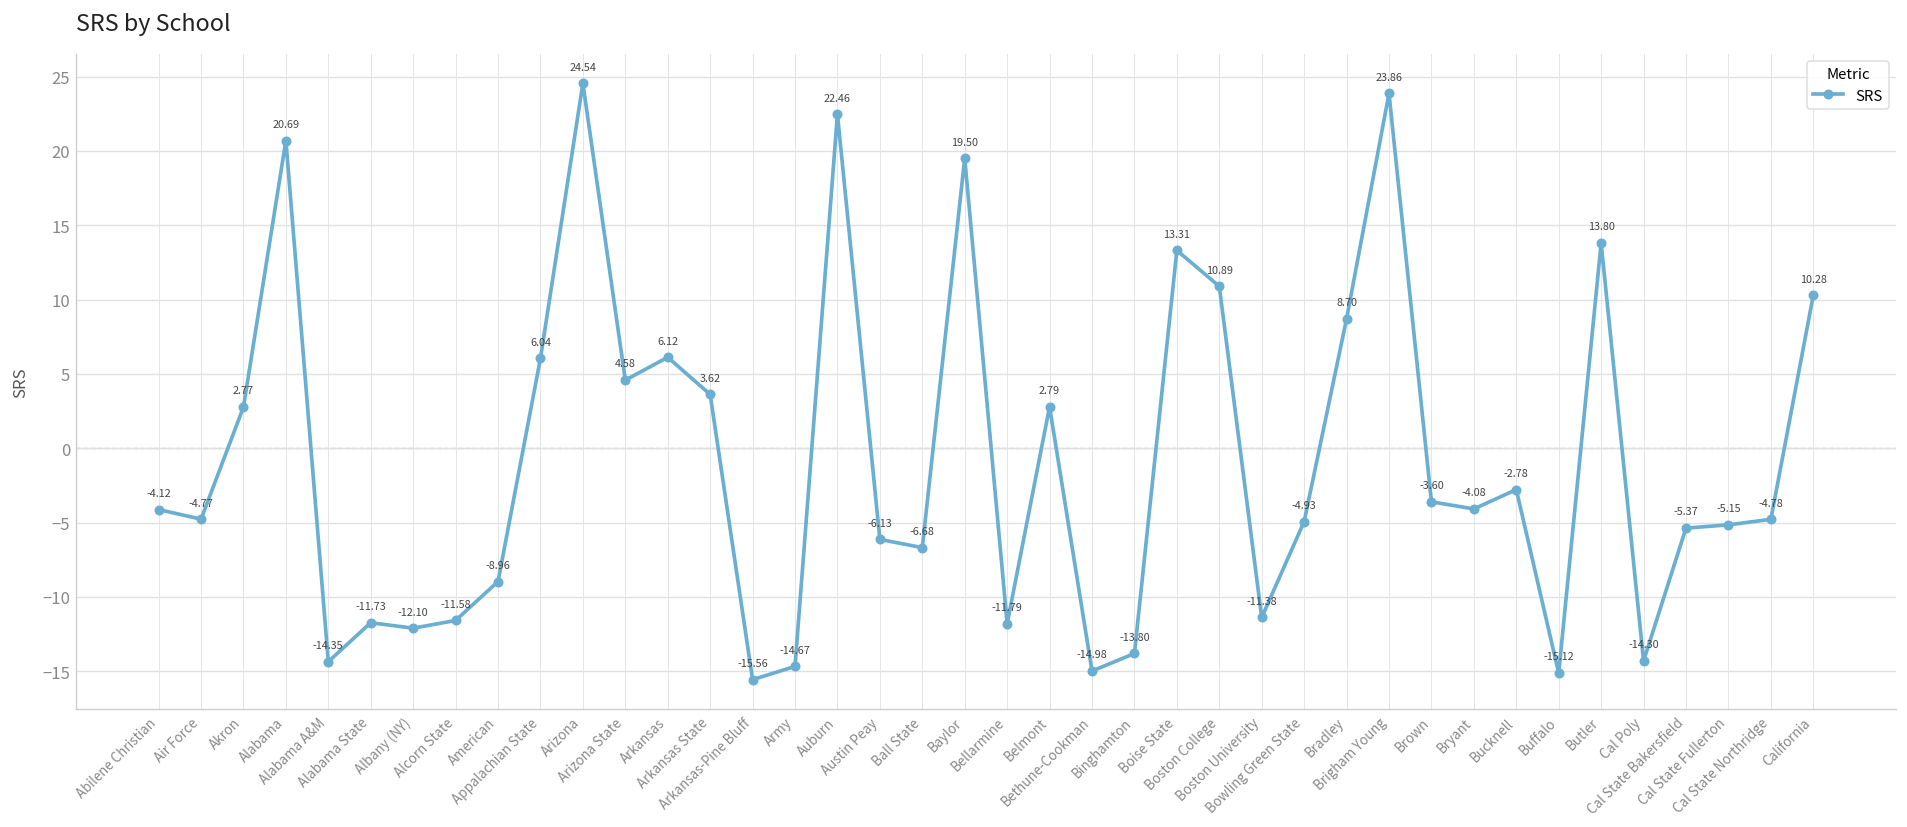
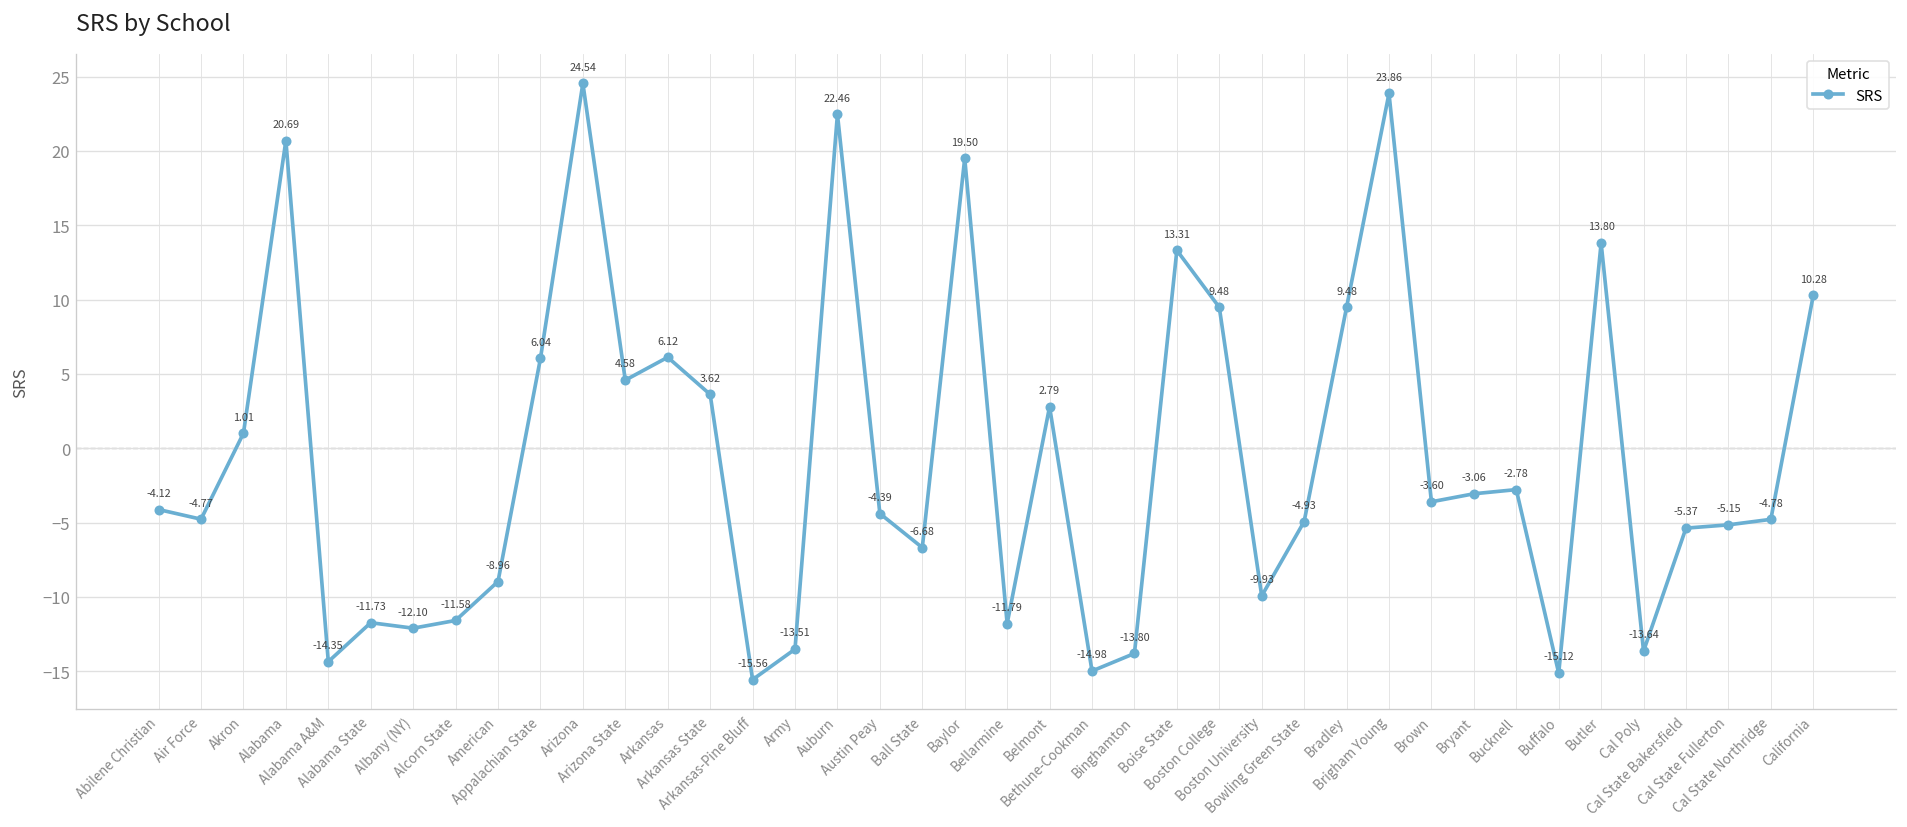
Akron: 2.77 -> 1.01
Army: -14.67 -> -13.51
Austin Peay: -6.13 -> -4.39
Boston College: 10.89 -> 9.48
Boston University: -11.38 -> -9.93
Bradley: 8.70 -> 9.48
Bryant: -4.08 -> -3.06
Cal Poly: -14.30 -> -13.64
